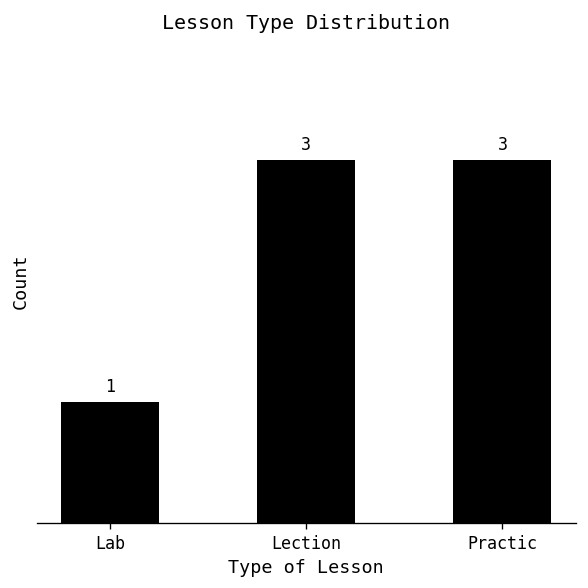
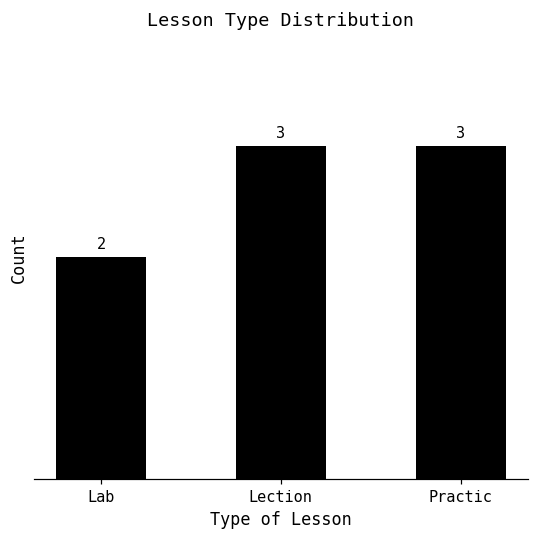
Lab: 1 -> 2
